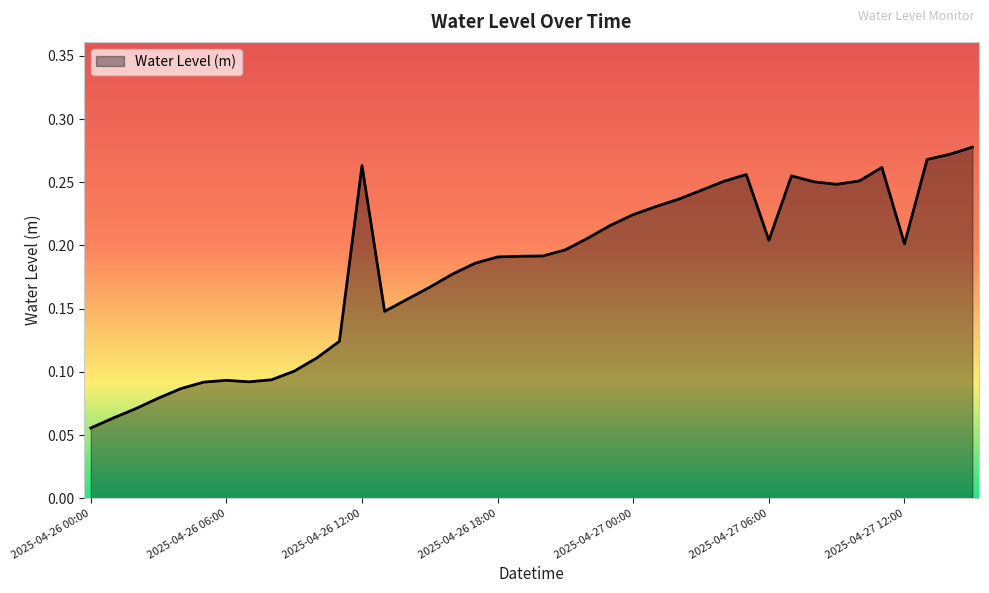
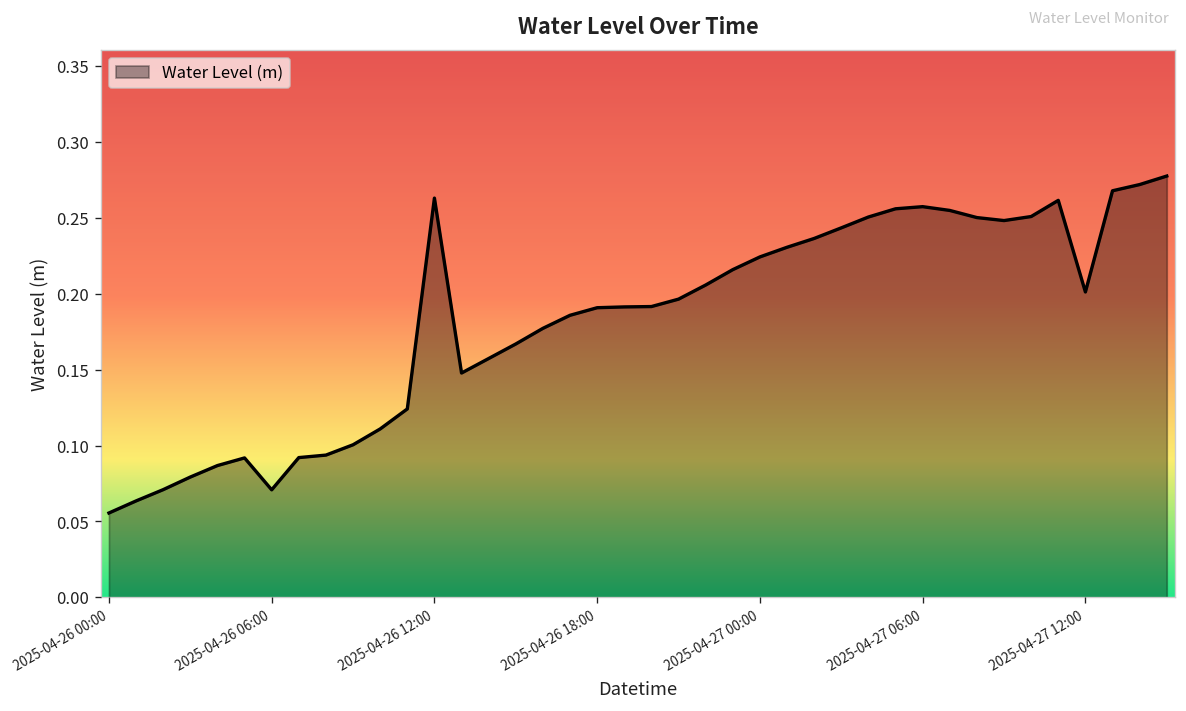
2025-04-26 06:00: 0.093 -> 0.071
2025-04-27 06:00: 0.204 -> 0.258
